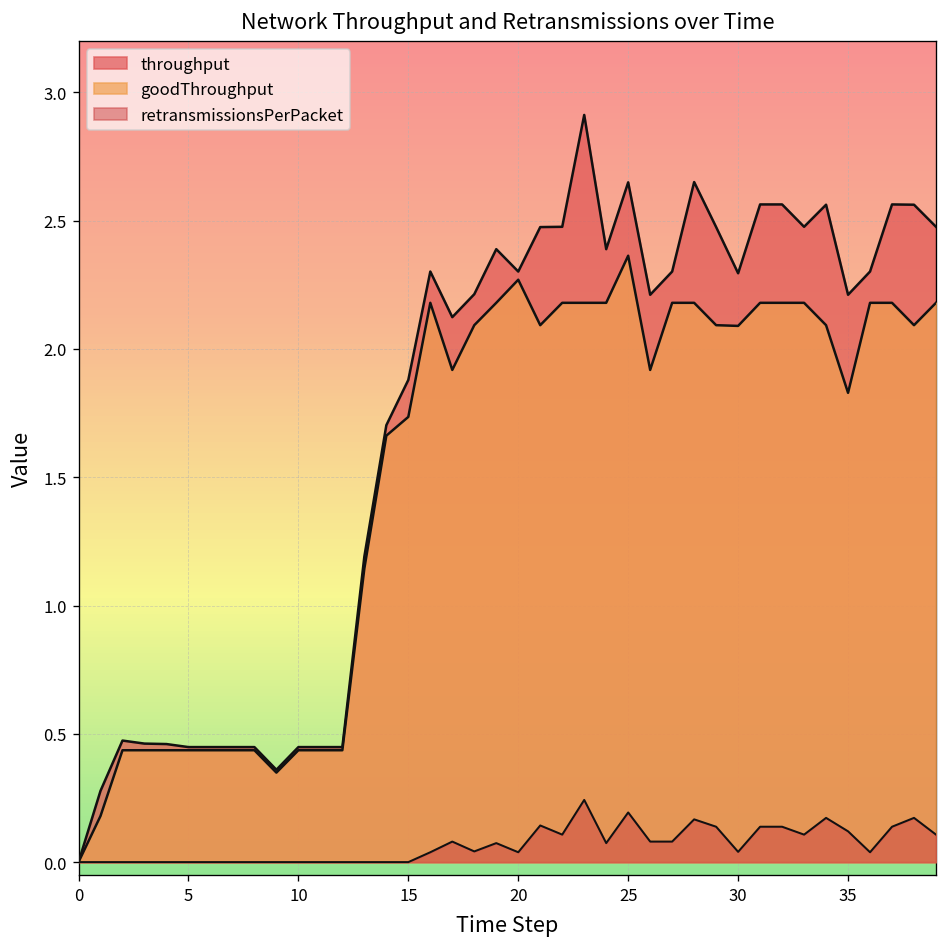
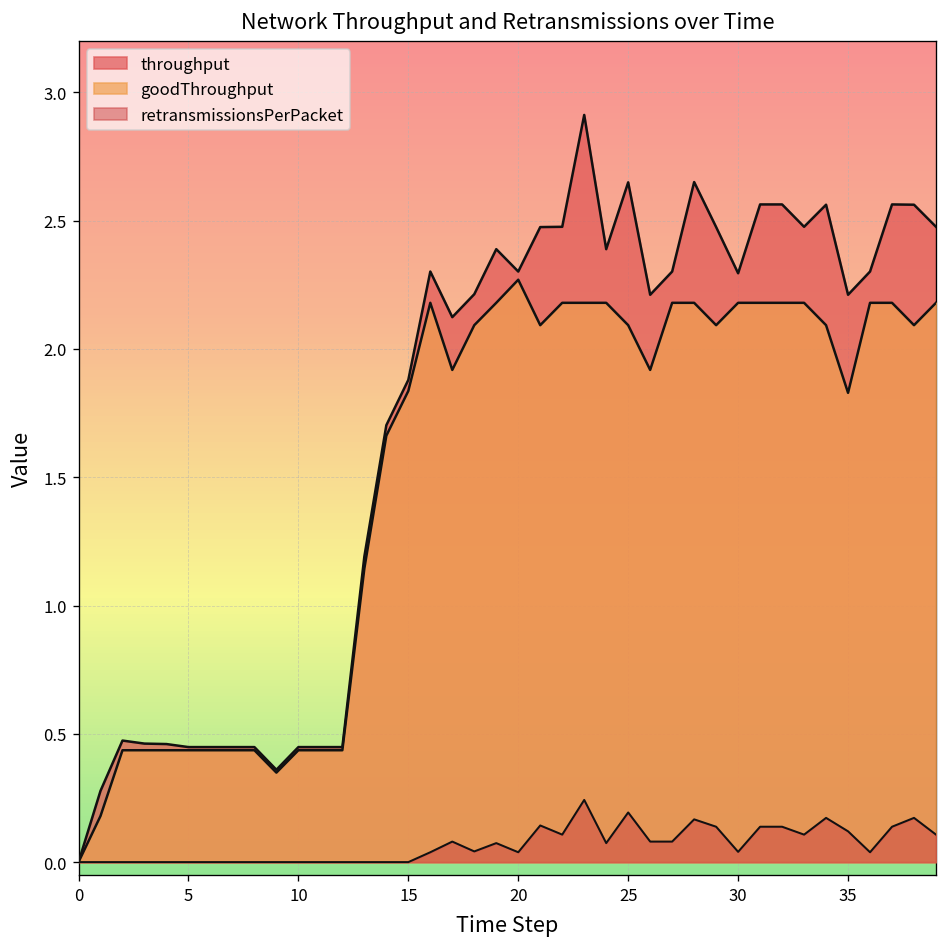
goodThroughput, 15: 1.74 -> 1.84
goodThroughput, 25: 2.36 -> 2.09
goodThroughput, 30: 2.09 -> 2.18
